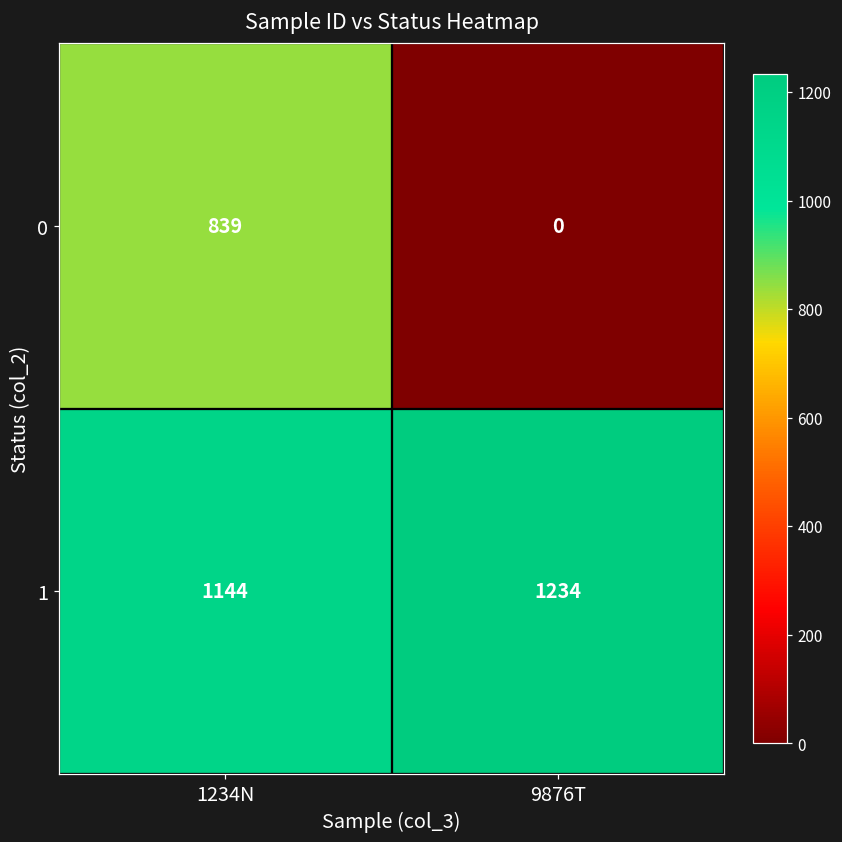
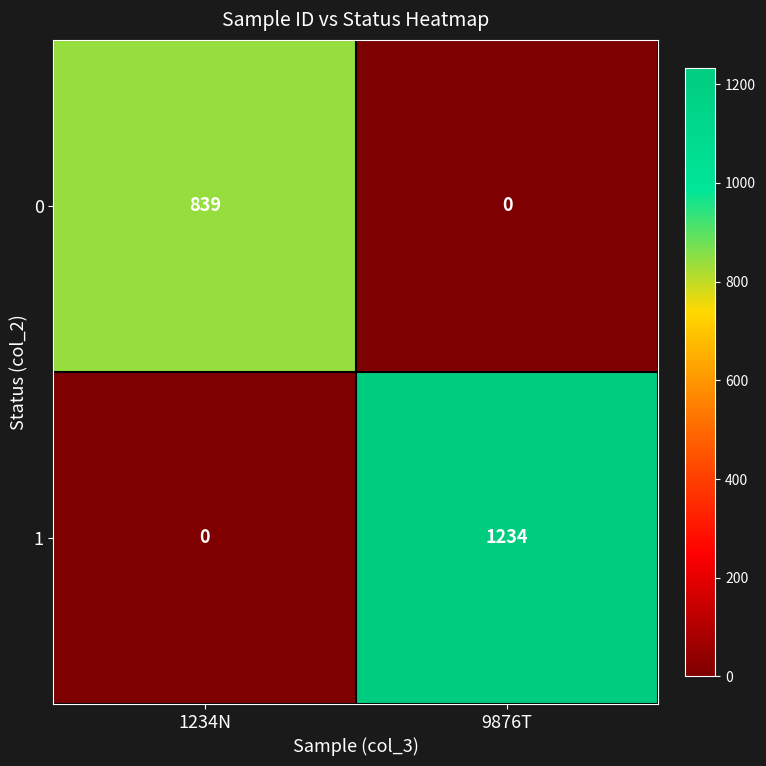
1, 1234N: 1144 -> 0
